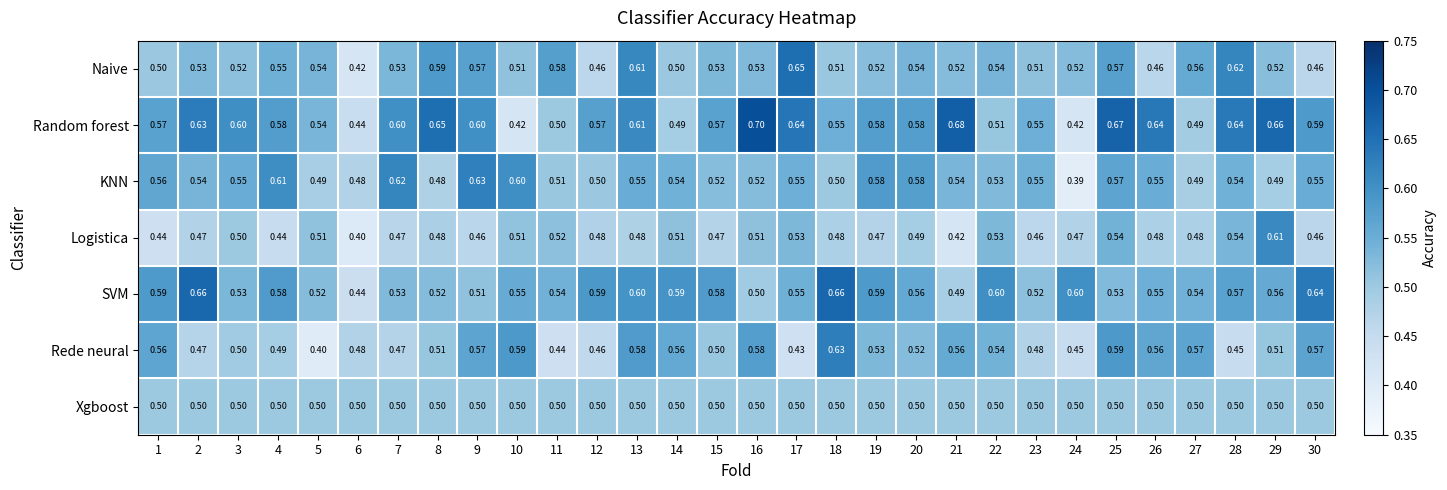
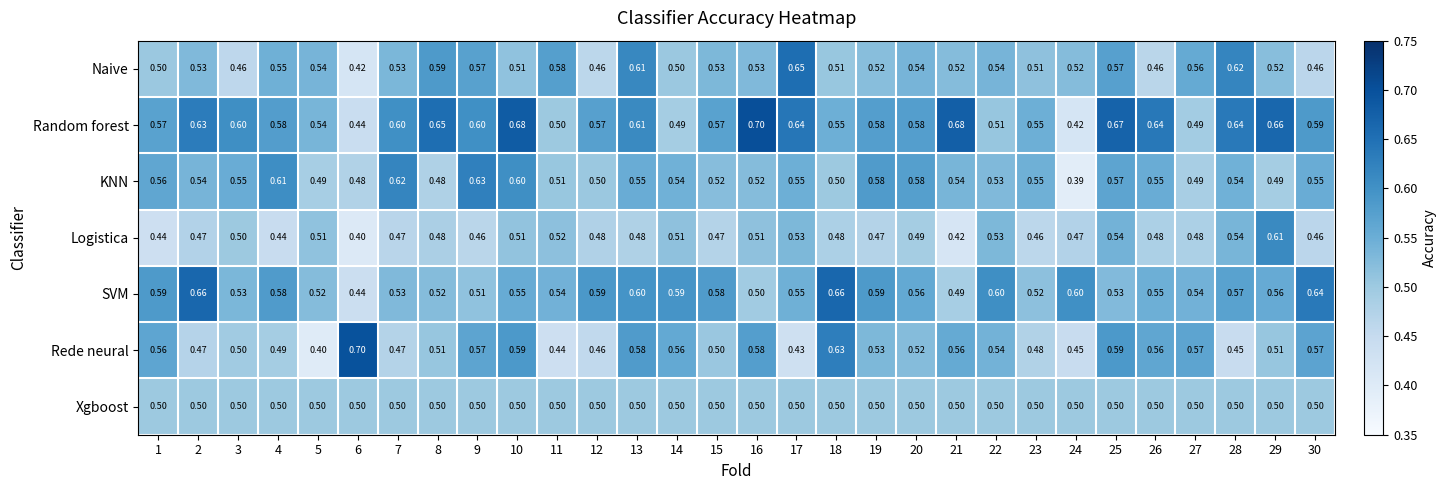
Naive, 3: 0.52 -> 0.46
Random forest, 10: 0.42 -> 0.68
Rede neural, 6: 0.48 -> 0.70
